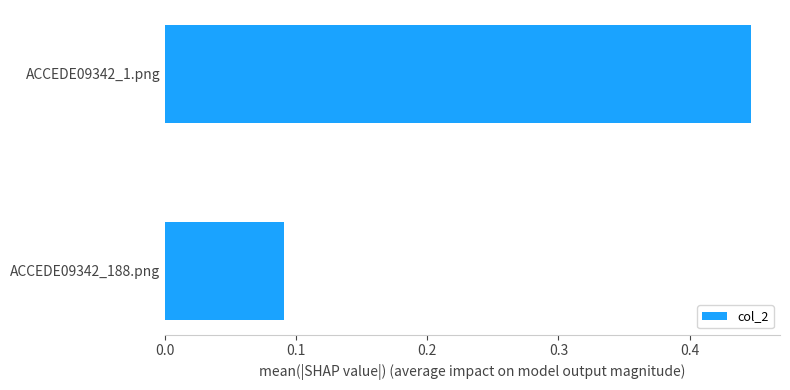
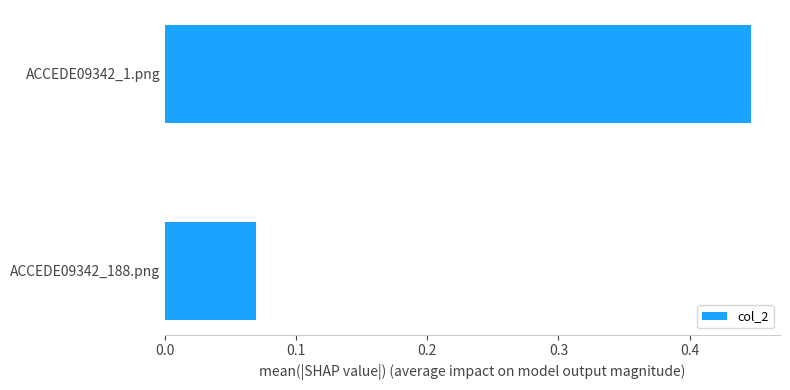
ACCEDE09342_188.png: 0.090 -> 0.069
